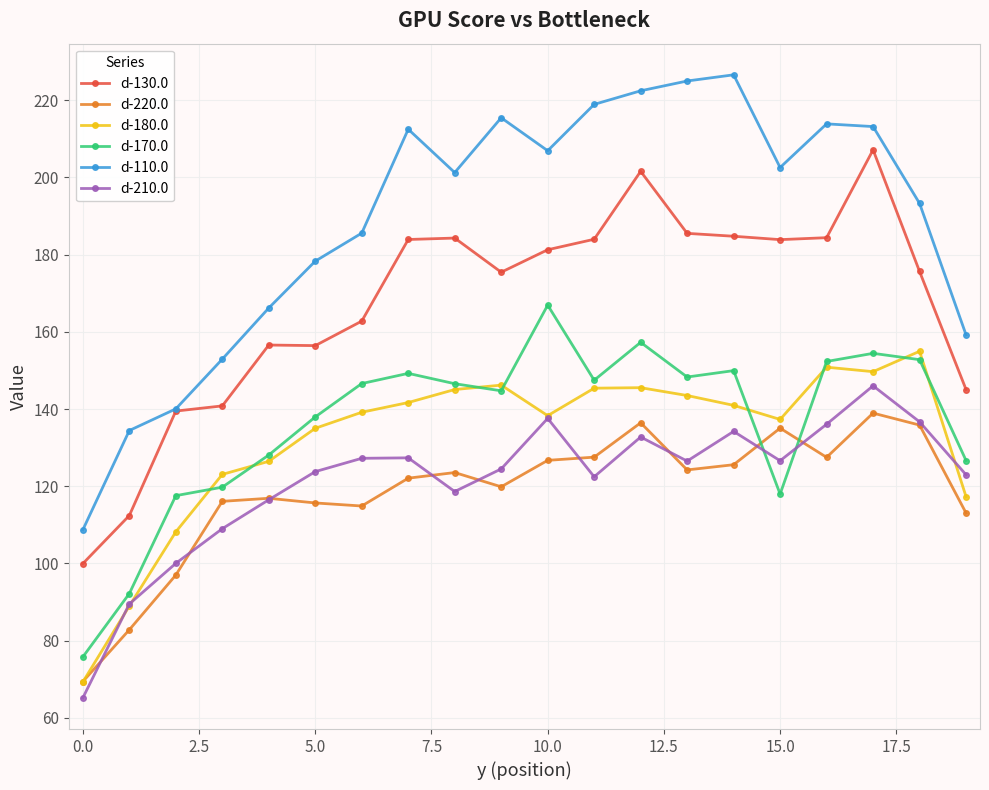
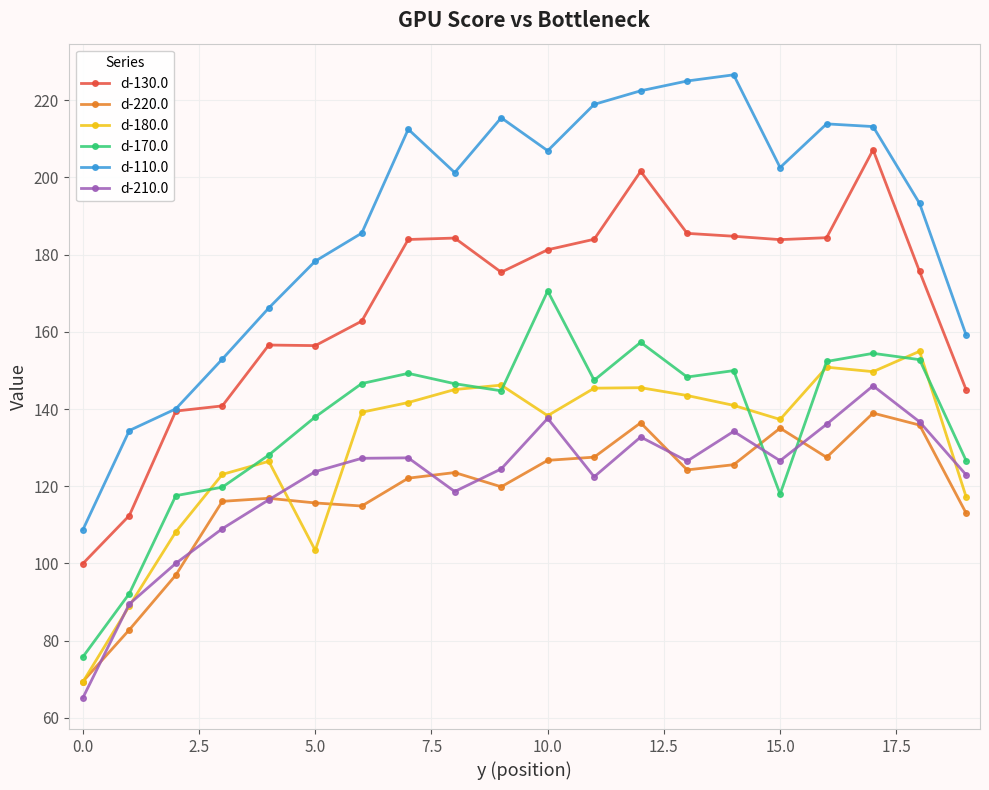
d-180.0, 5.0: 135 -> 103
d-170.0, 10.0: 167 -> 171
